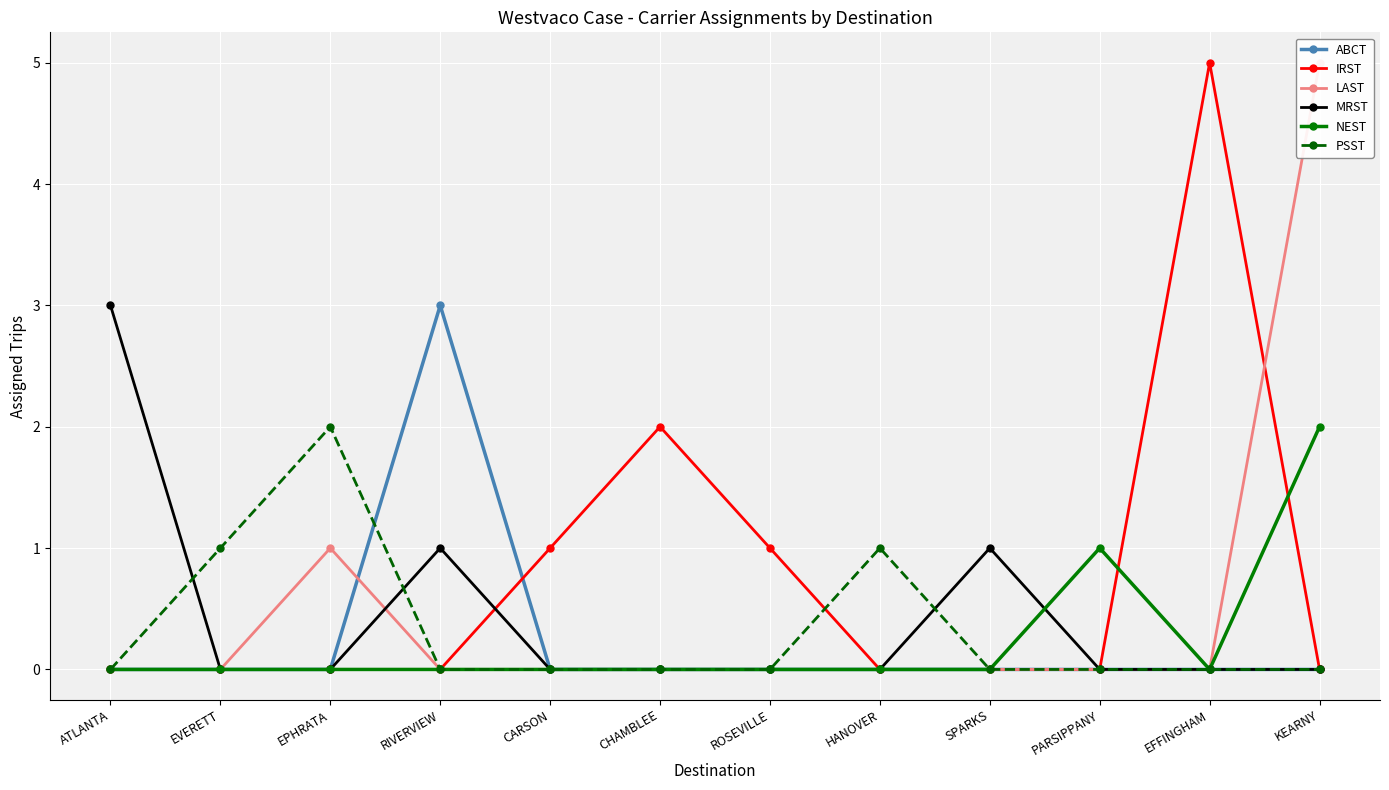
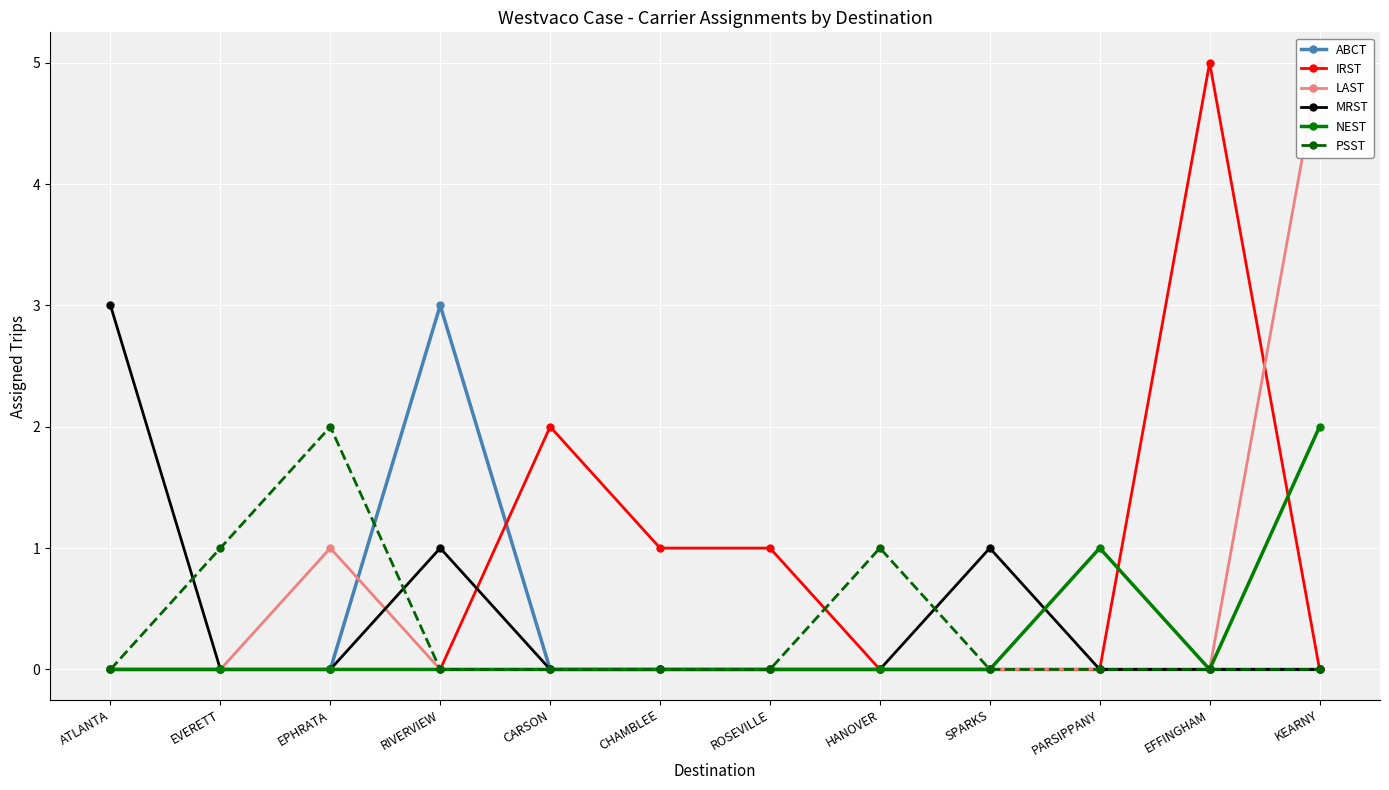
IRST, CARSON: 1 -> 2
IRST, CHAMBLEE: 2 -> 1
